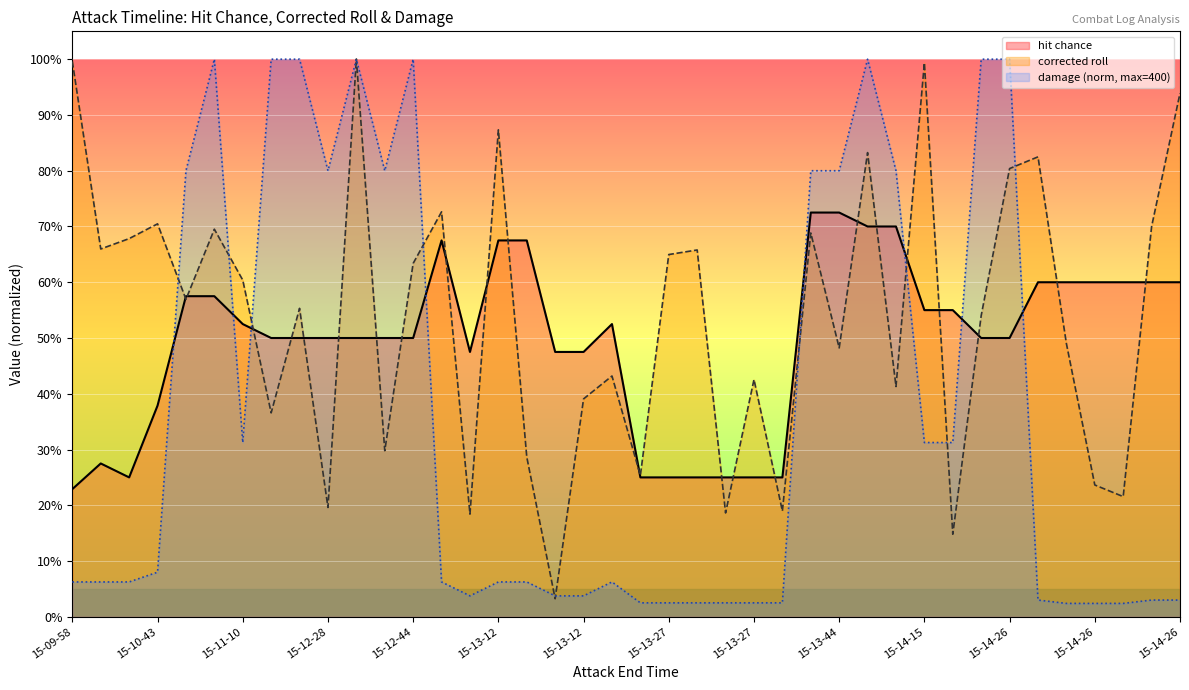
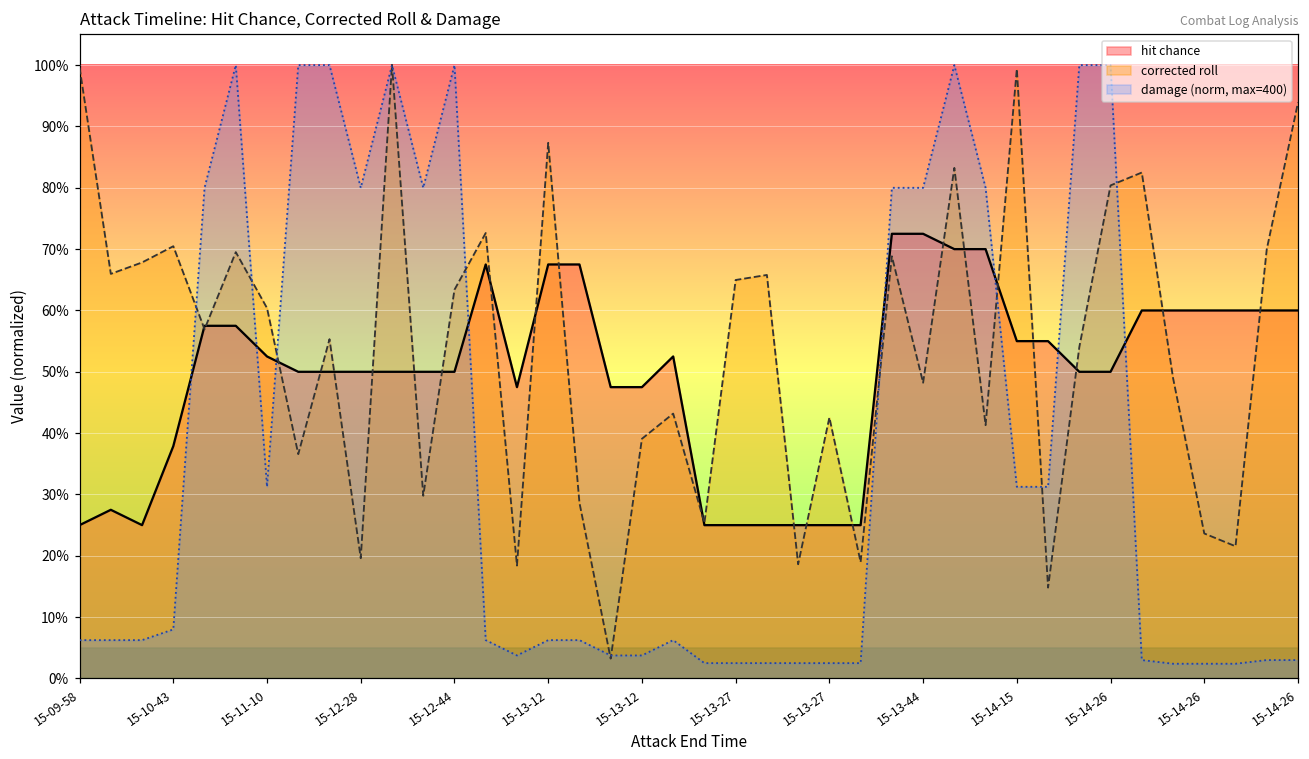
hit chance, 15-09-58: 23% -> 25%
